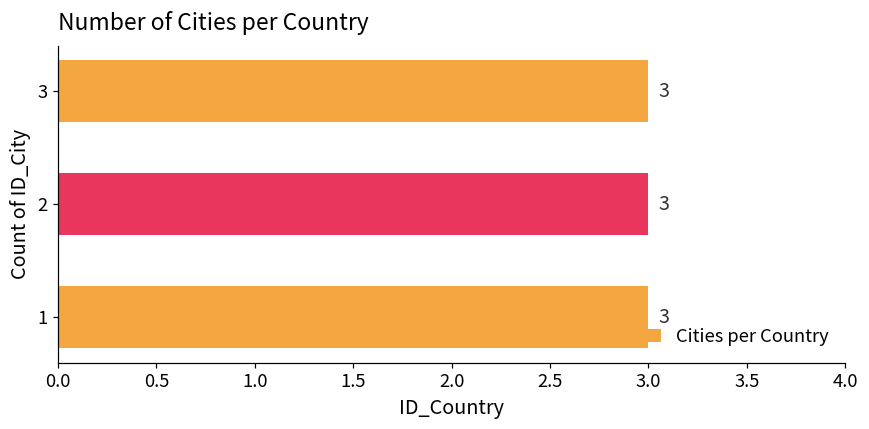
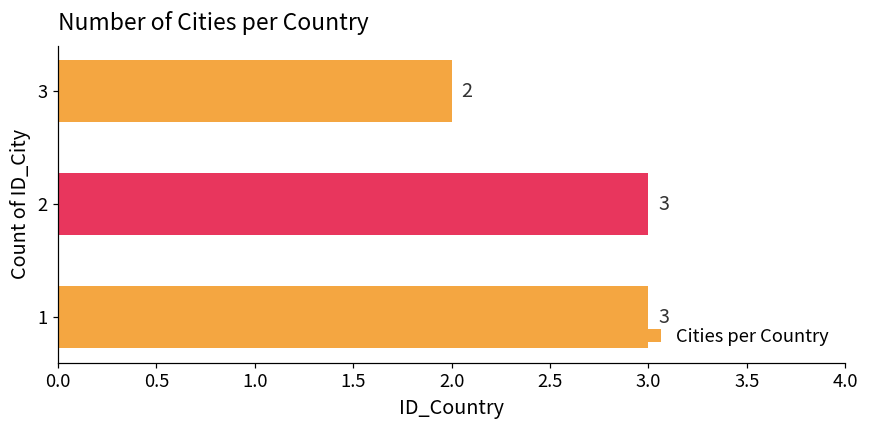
3: 3 -> 2
